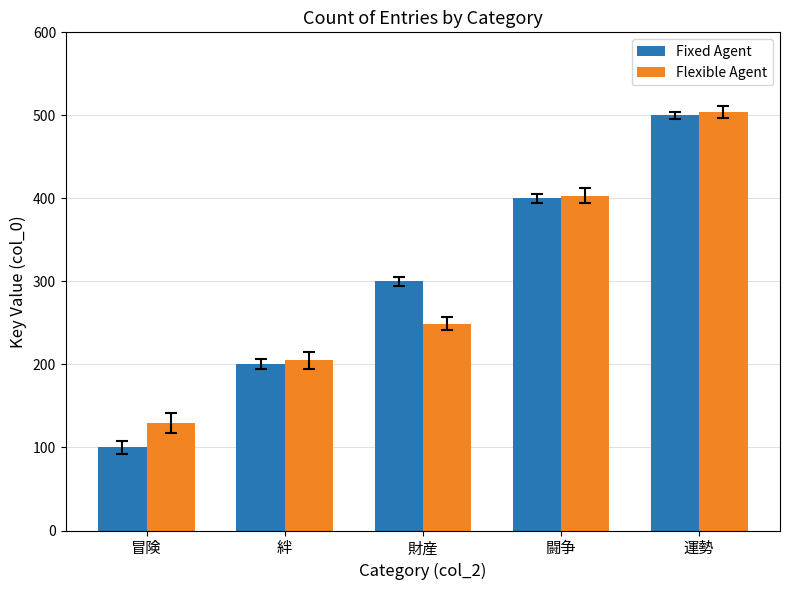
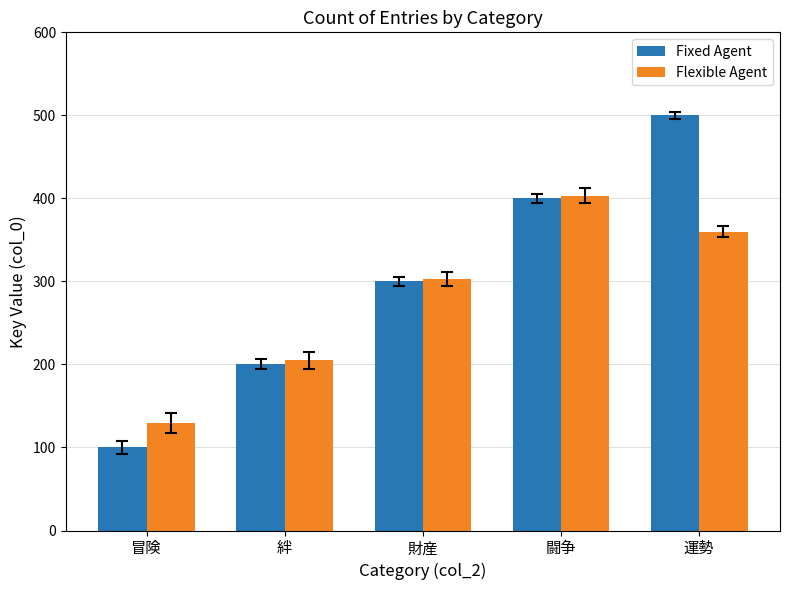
Flexible Agent, 財産: 250 -> 300
Flexible Agent, 運勢: 500 -> 360
